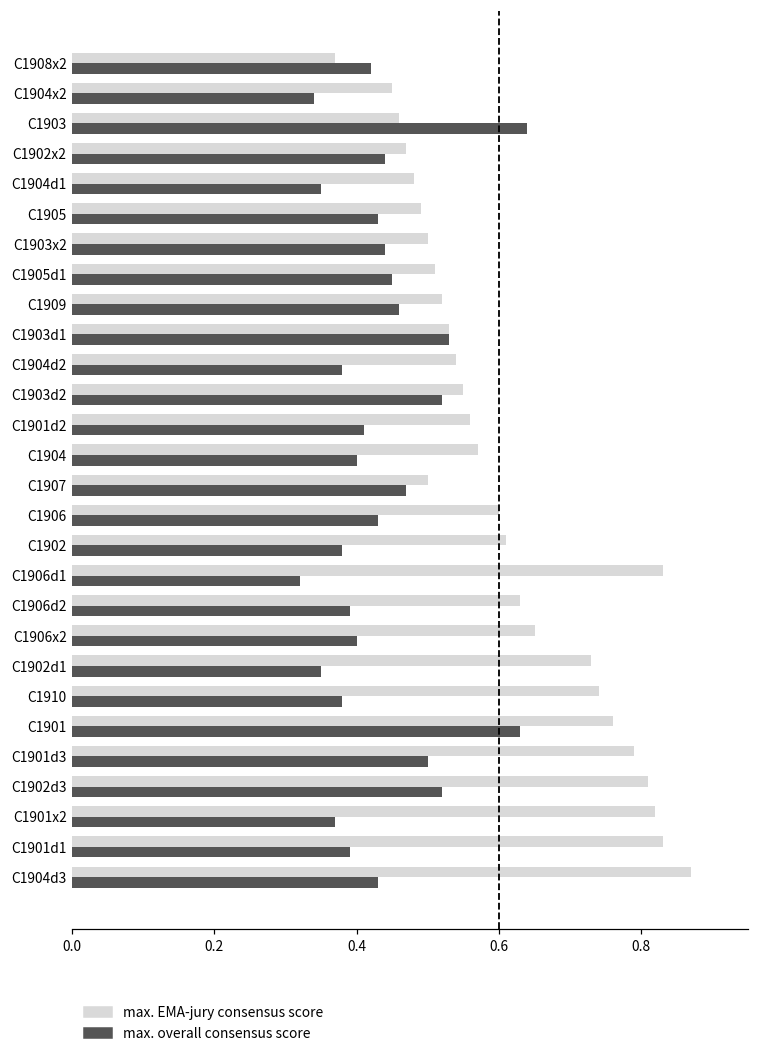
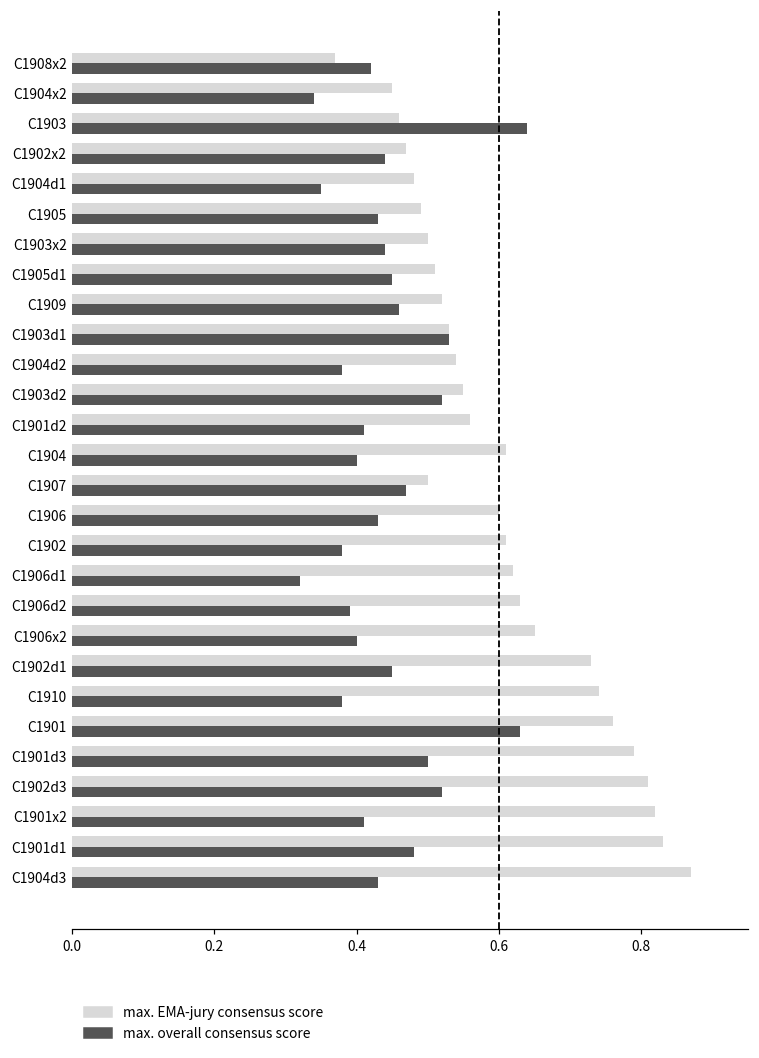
max. EMA-jury consensus score, C1904: 0.57 -> 0.61
max. EMA-jury consensus score, C1906d1: 0.83 -> 0.62
max. overall consensus score, C1902d1: 0.35 -> 0.45
max. overall consensus score, C1901x2: 0.37 -> 0.41
max. overall consensus score, C1901d1: 0.39 -> 0.48
